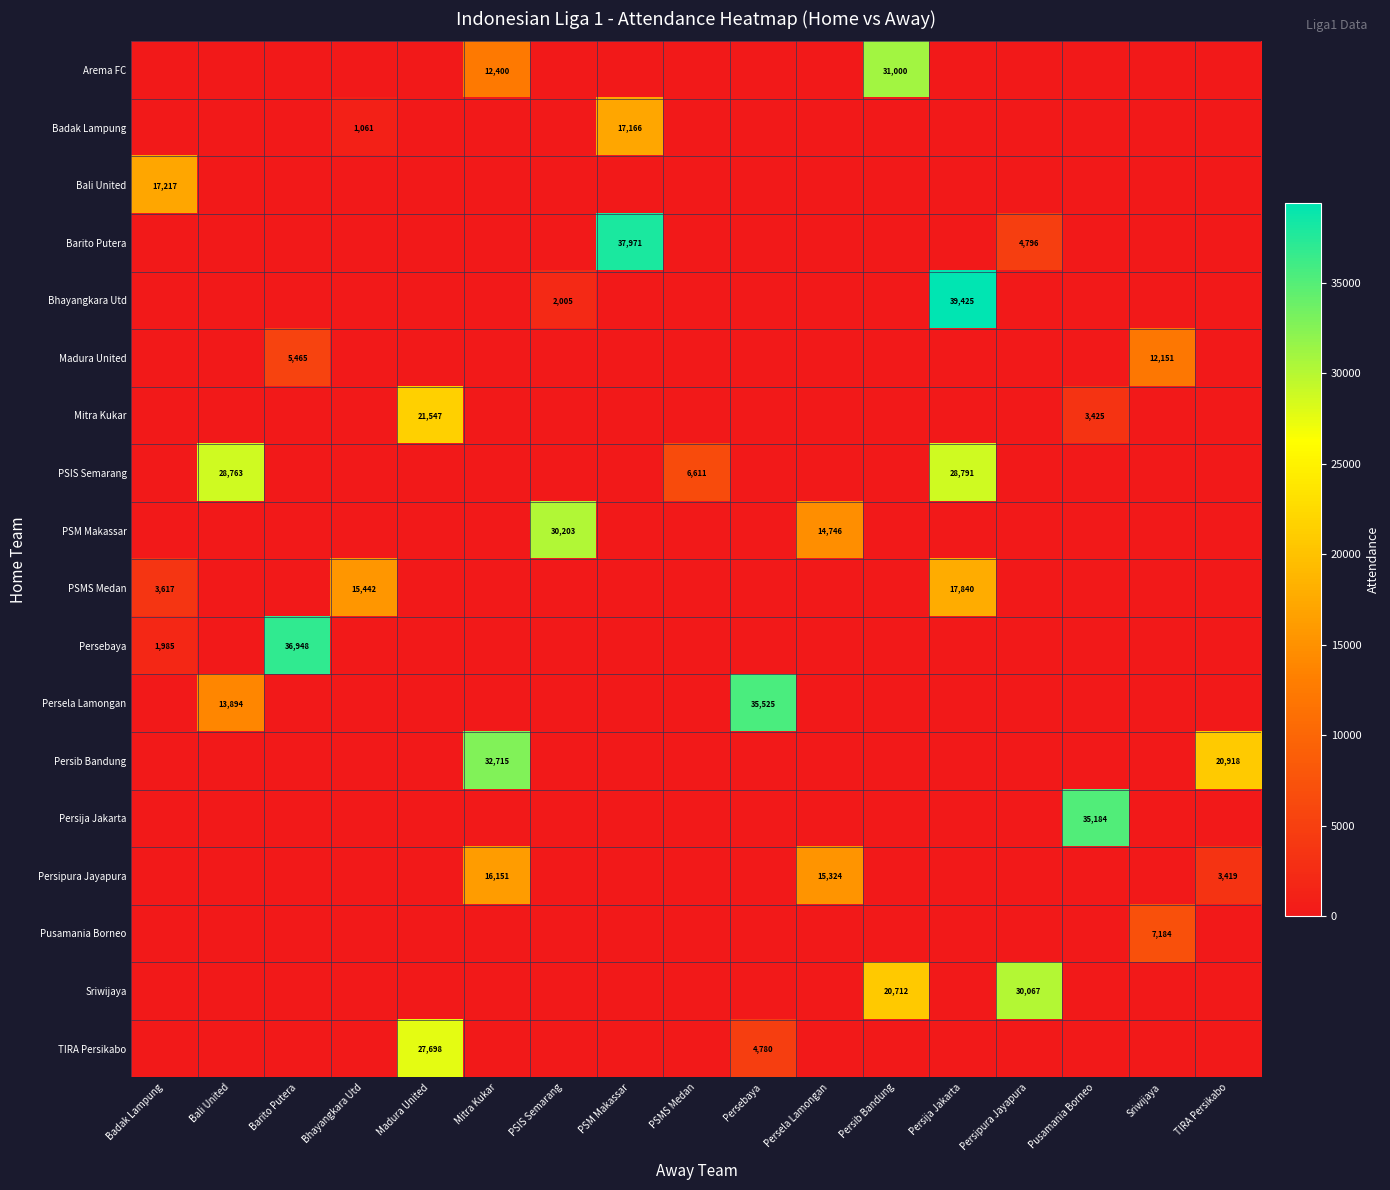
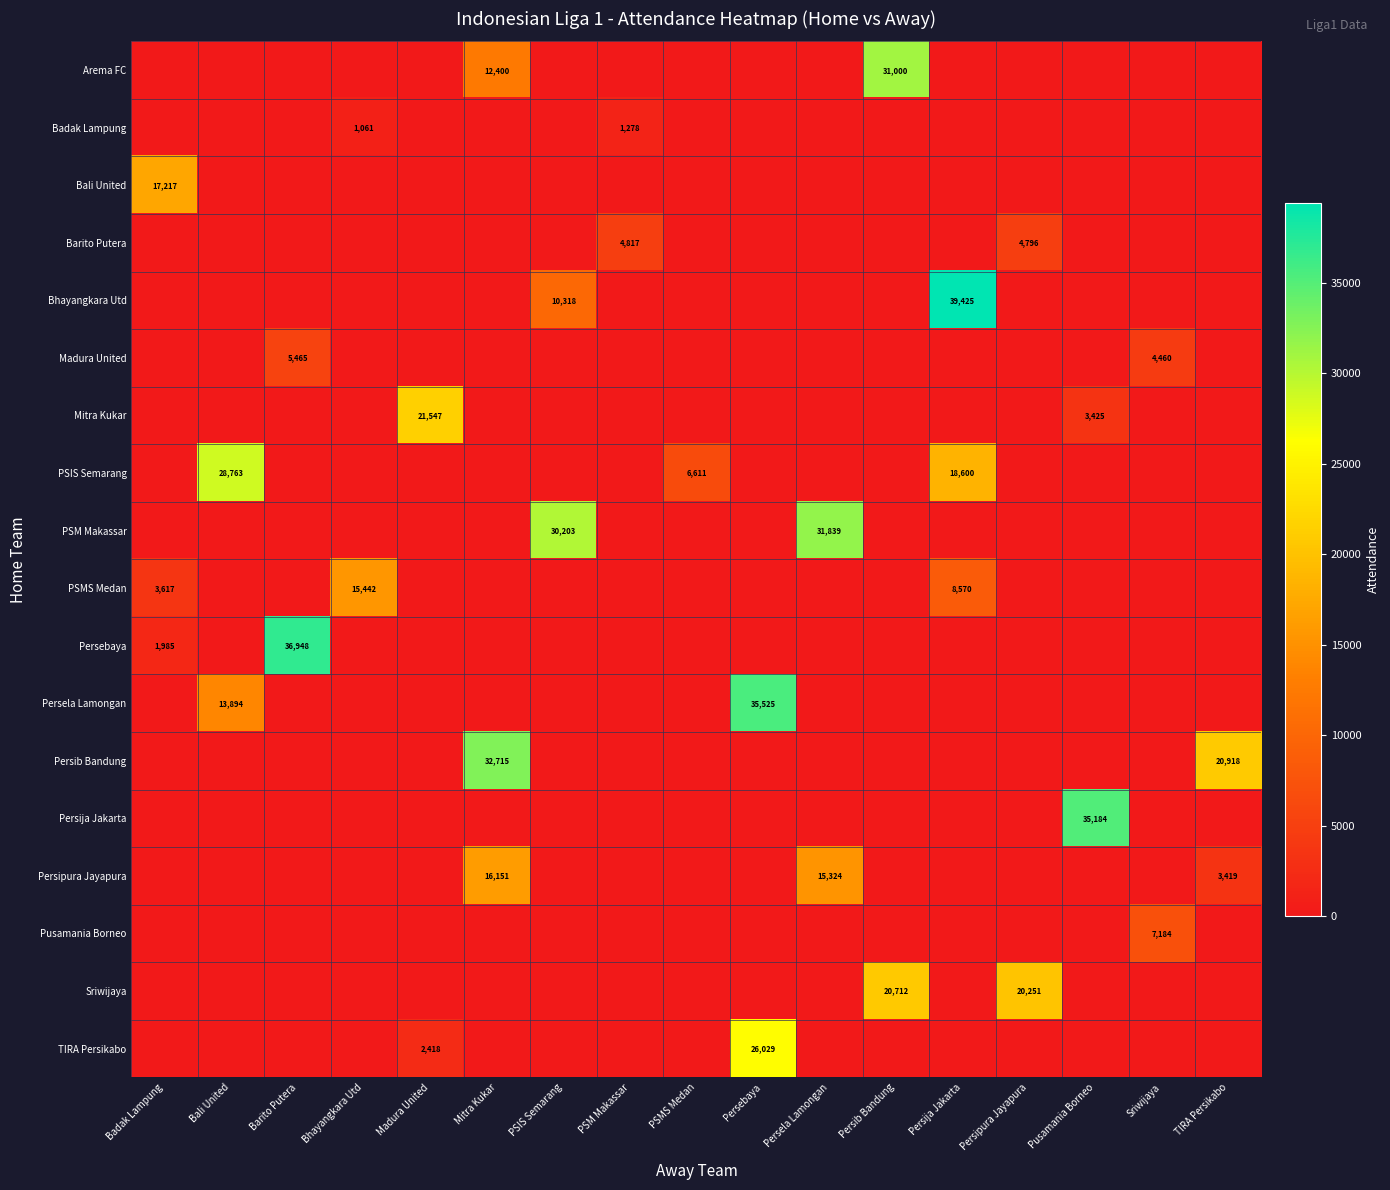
Badak Lampung, PSM Makassar: 17,166 -> 1,278
Barito Putera, PSM Makassar: 37,971 -> 4,817
Bhayangkara Utd, PSIS Semarang: 2,005 -> 10,318
Madura United, Sriwijaya: 12,151 -> 4,460
PSIS Semarang, Persija Jakarta: 28,791 -> 18,600
PSM Makassar, Persela Lamongan: 14,746 -> 31,839
PSMS Medan, Persija Jakarta: 17,840 -> 8,570
Sriwijaya, Persipura Jayapura: 30,067 -> 20,251
TIRA Persikabo, Madura United: 27,698 -> 2,418
TIRA Persikabo, Persebaya: 4,780 -> 26,029
